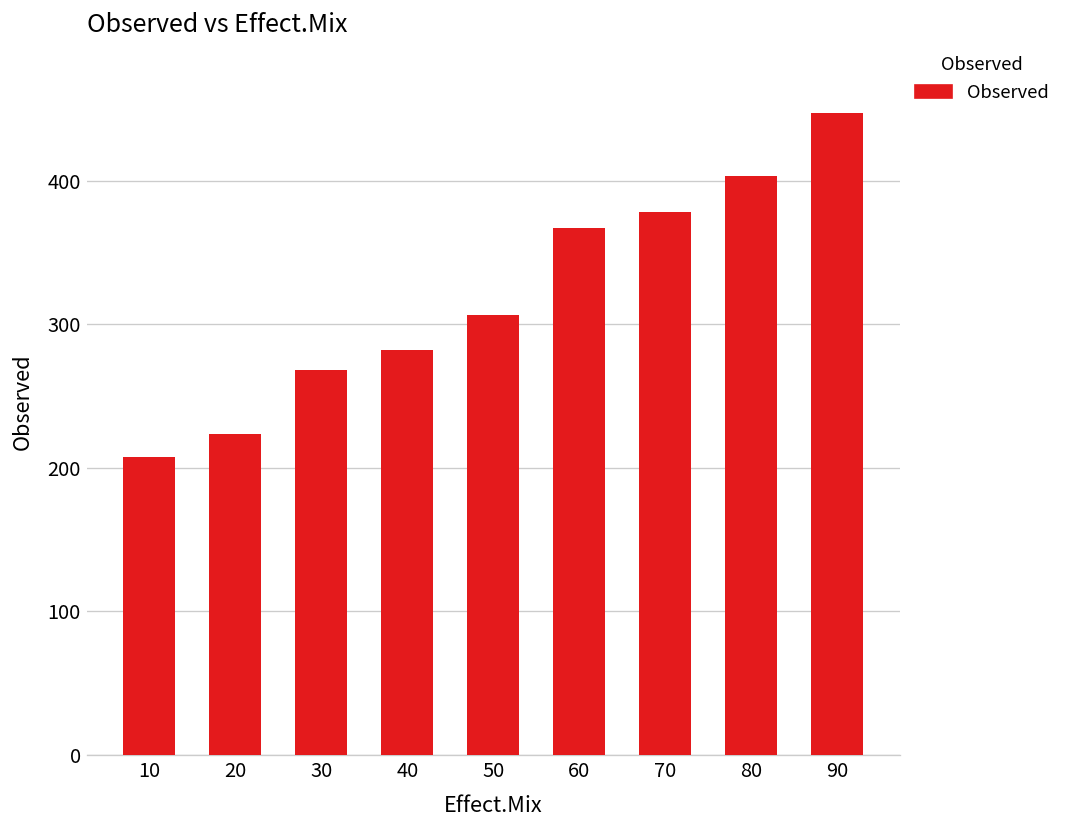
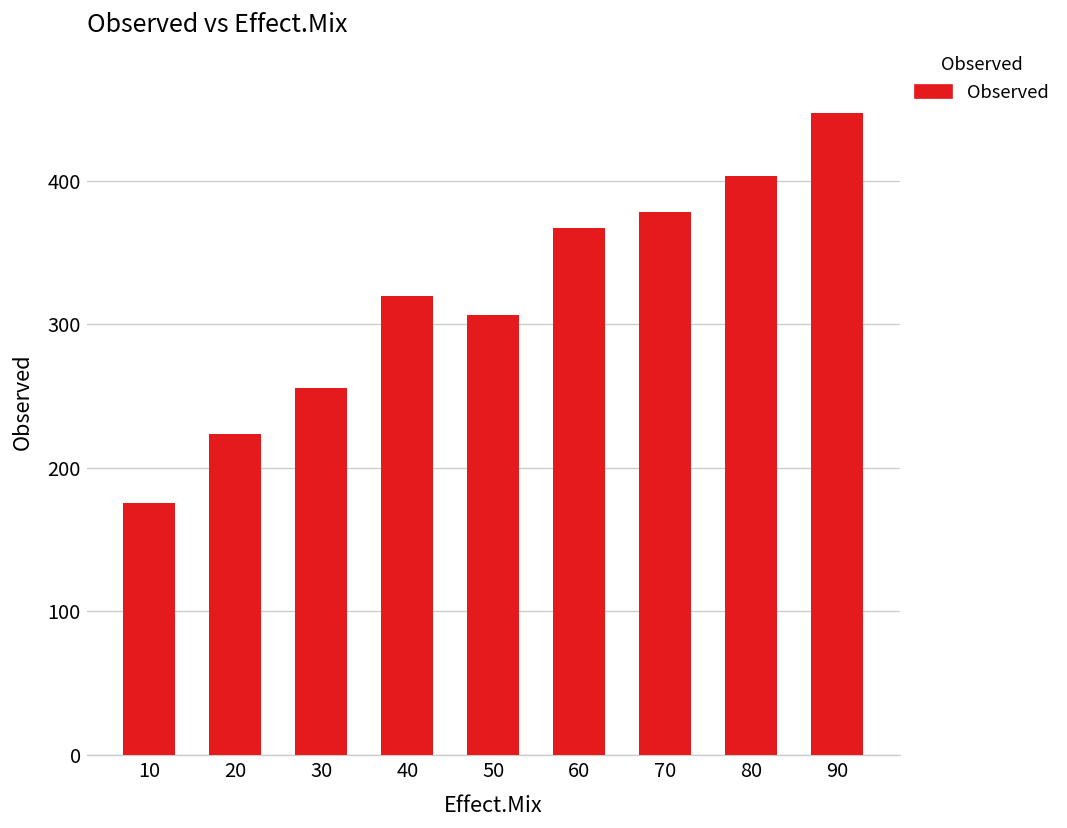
10: 207 -> 176
30: 268 -> 256
40: 282 -> 319
